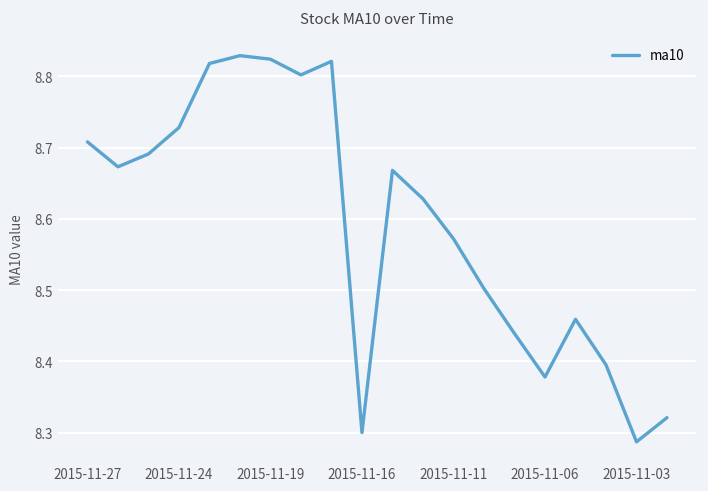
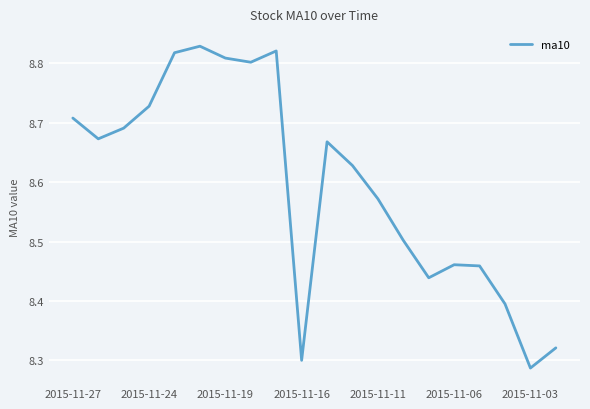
2015-11-19: 8.82 -> 8.81
2015-11-06: 8.38 -> 8.46
